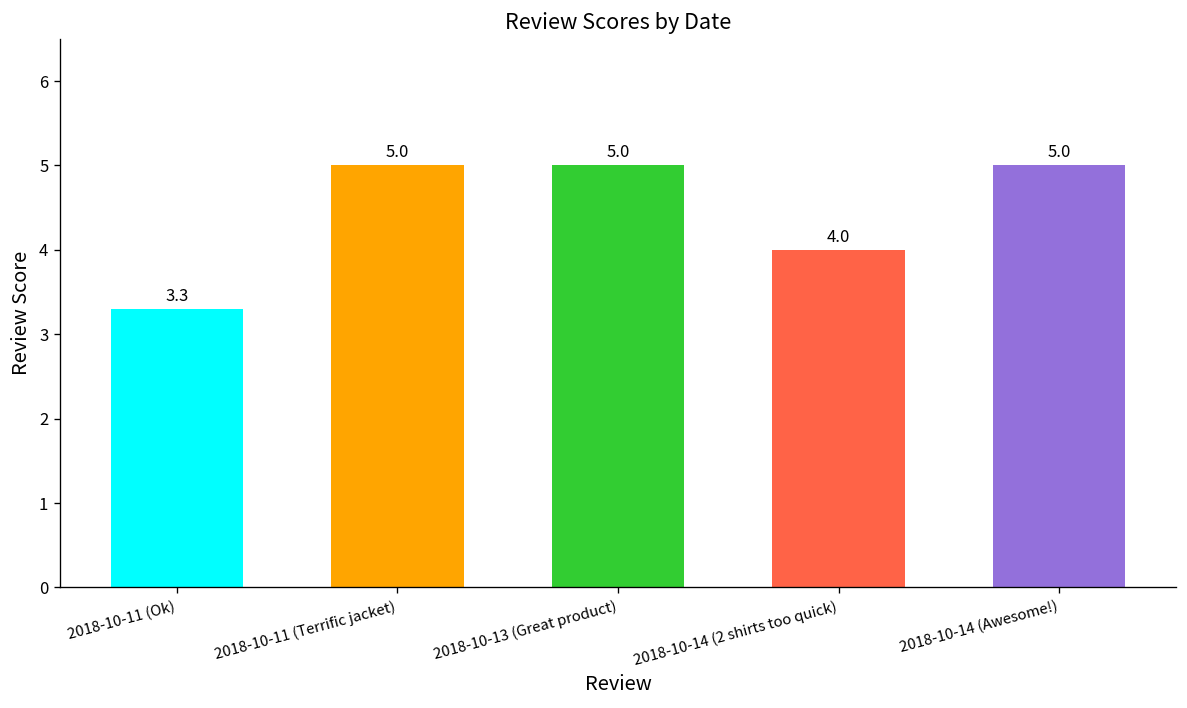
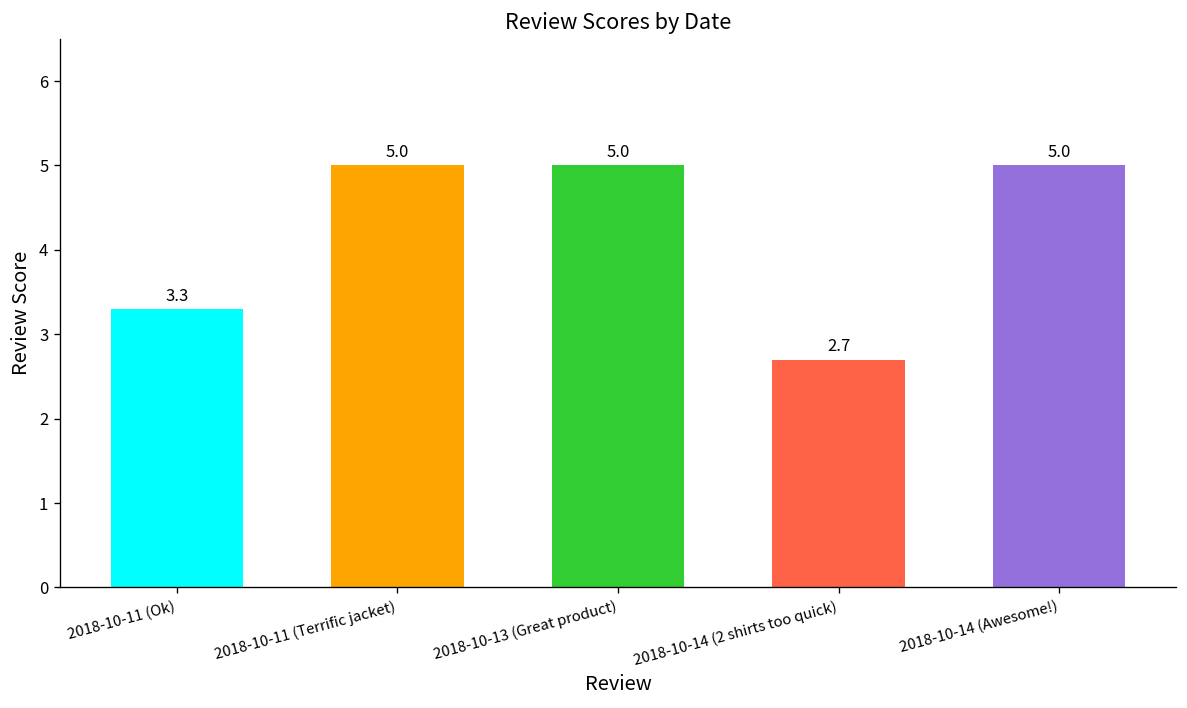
2018-10-14 (2 shirts too quick): 4.0 -> 2.7
